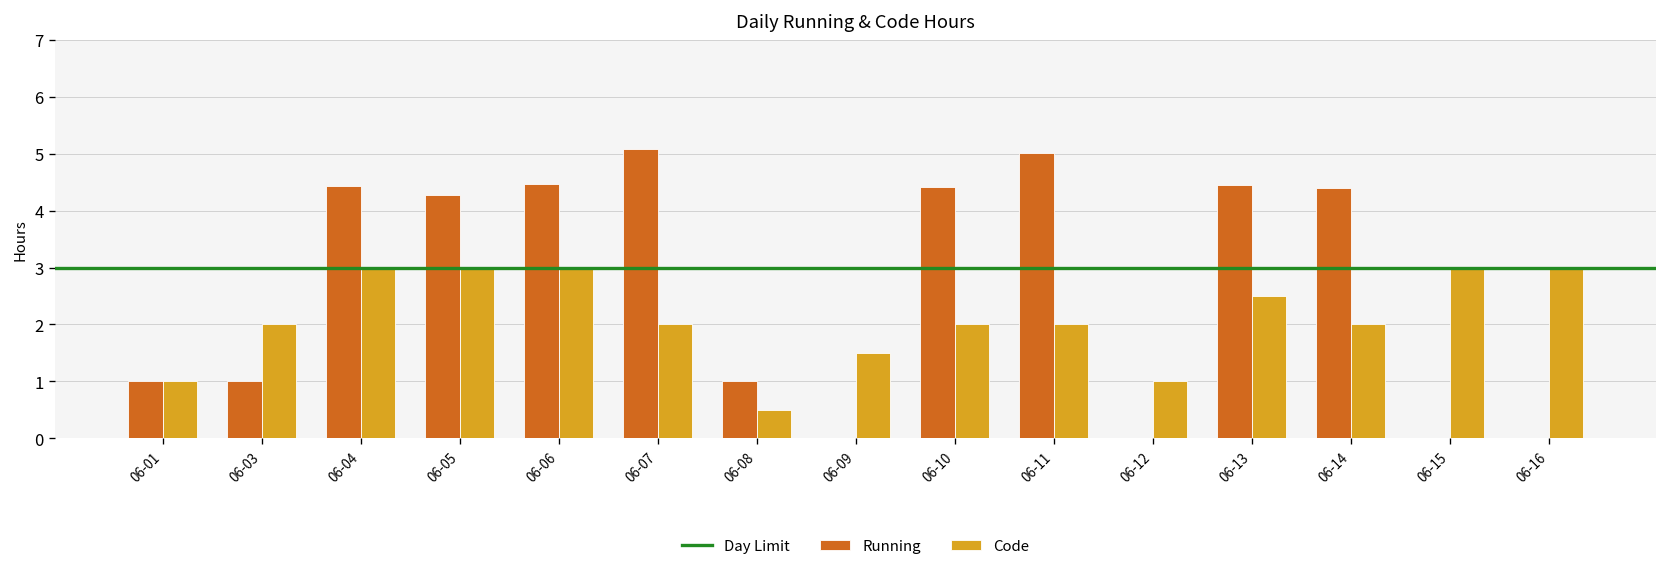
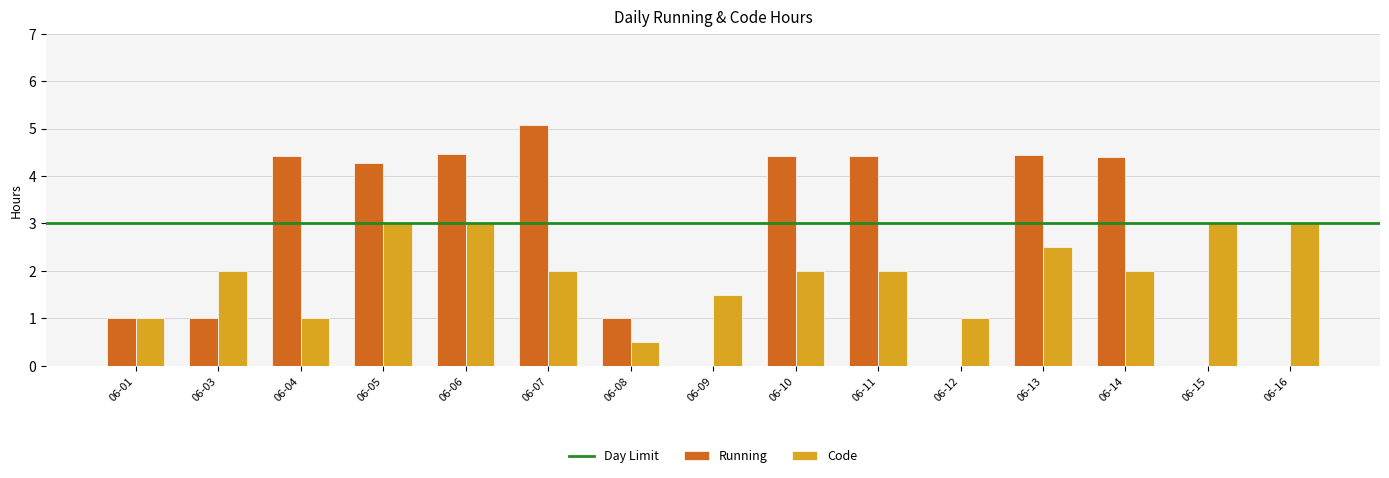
Code, 06-04: 3 -> 1
Running, 06-11: 5.0 -> 4.4
